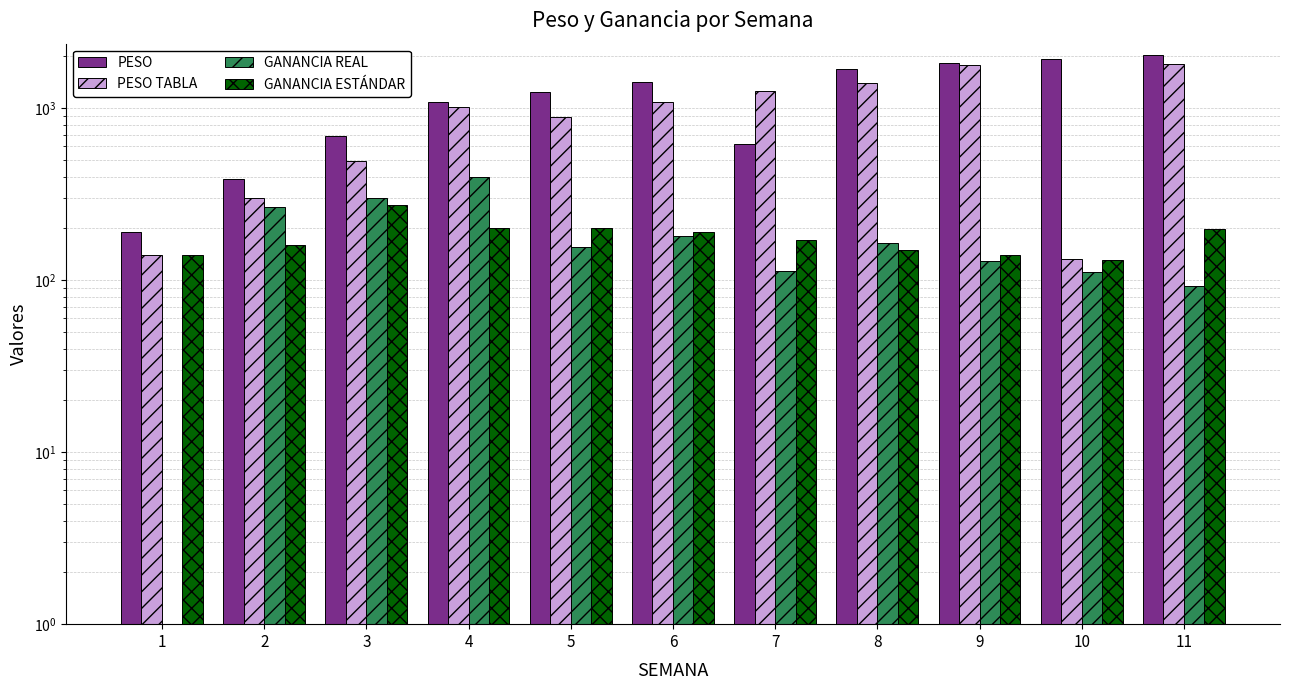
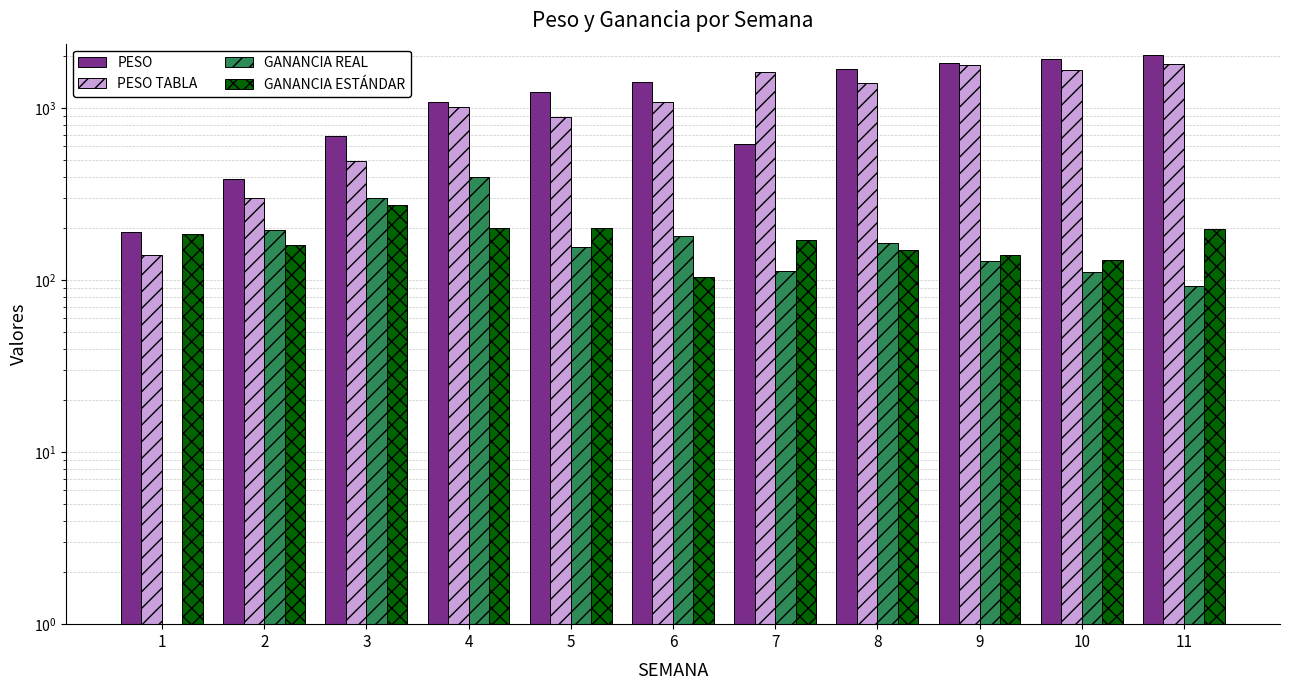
GANANCIA ESTÁNDAR, 1: 140 -> 190
GANANCIA REAL, 2: 270 -> 200
GANANCIA ESTÁNDAR, 6: 190 -> 100
PESO TABLA, 7: 1300 -> 1600
PESO TABLA, 10: 130 -> 1700
